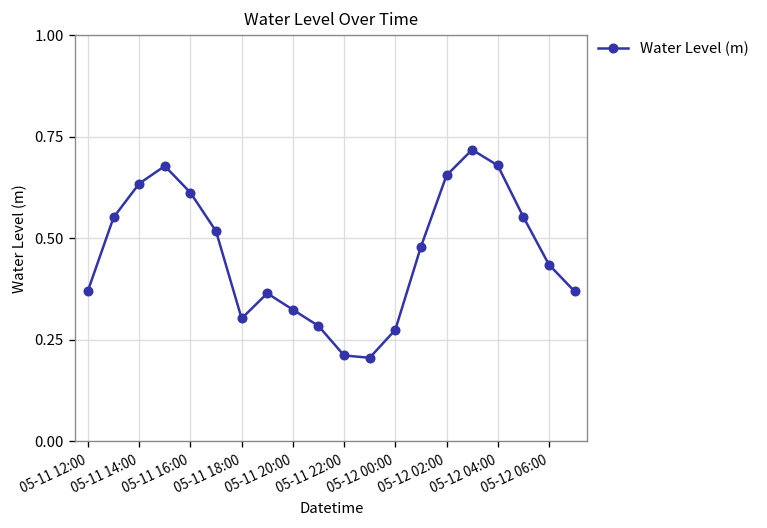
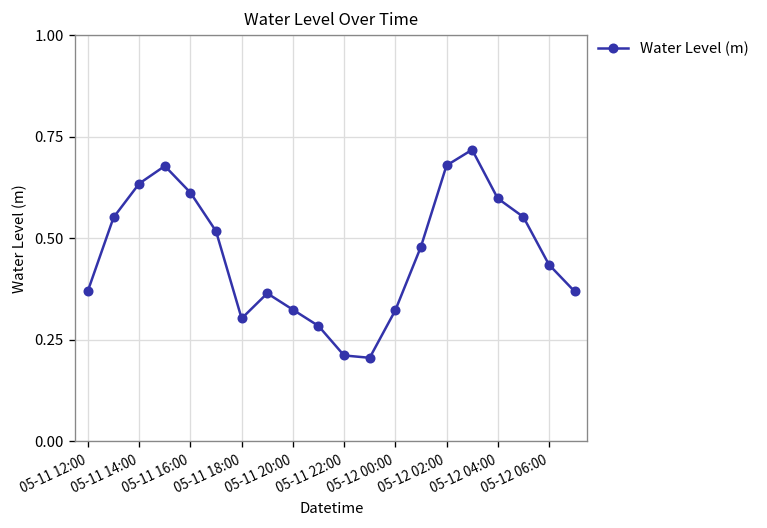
05-12 00:00: 0.27 -> 0.32
05-12 02:00: 0.65 -> 0.68
05-12 04:00: 0.68 -> 0.60
